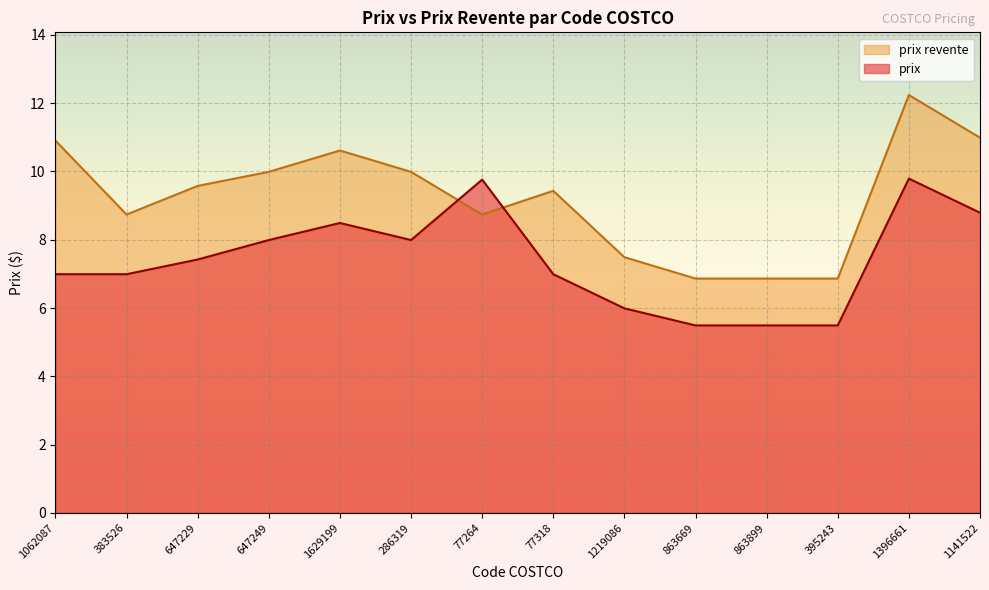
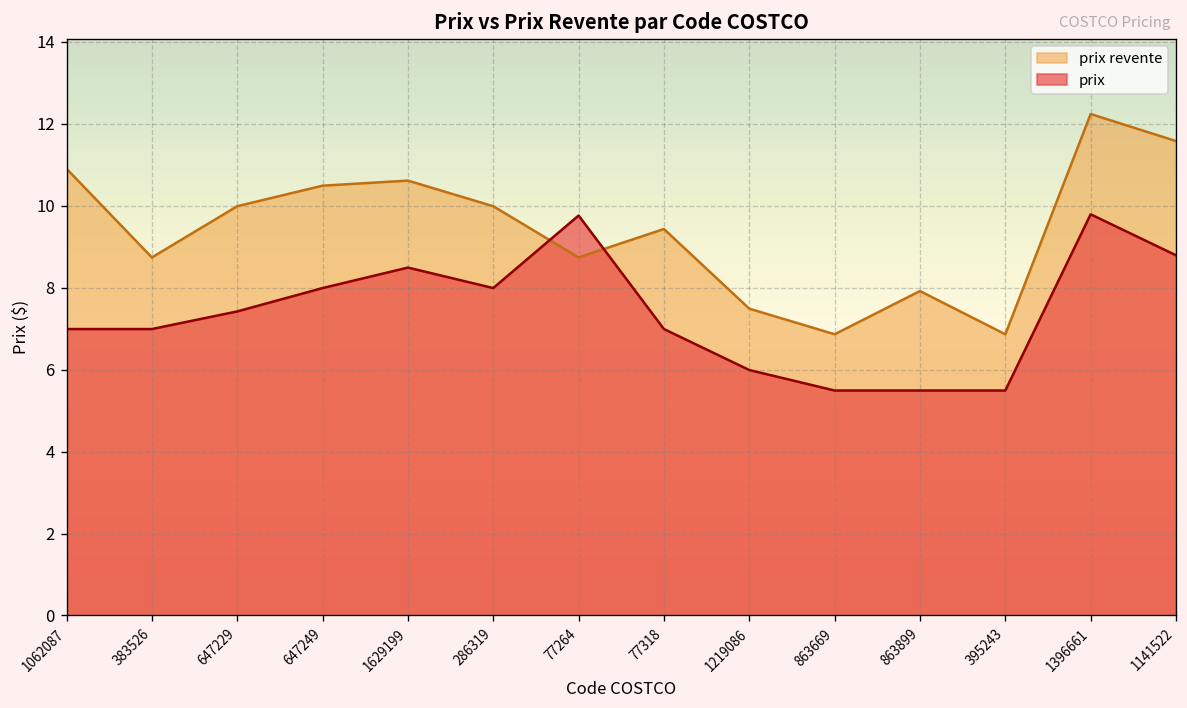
prix revente, 647229: 9.6 -> 10.0
prix revente, 647249: 10.0 -> 10.5
prix revente, 863899: 6.9 -> 7.9
prix revente, 1141522: 11.0 -> 11.6
